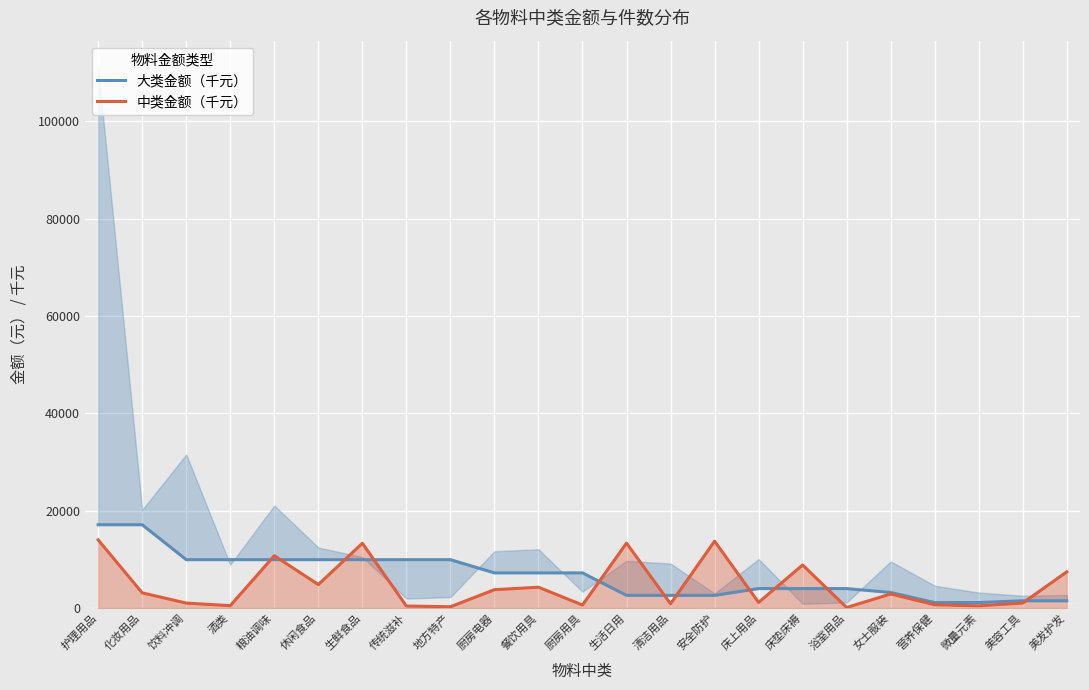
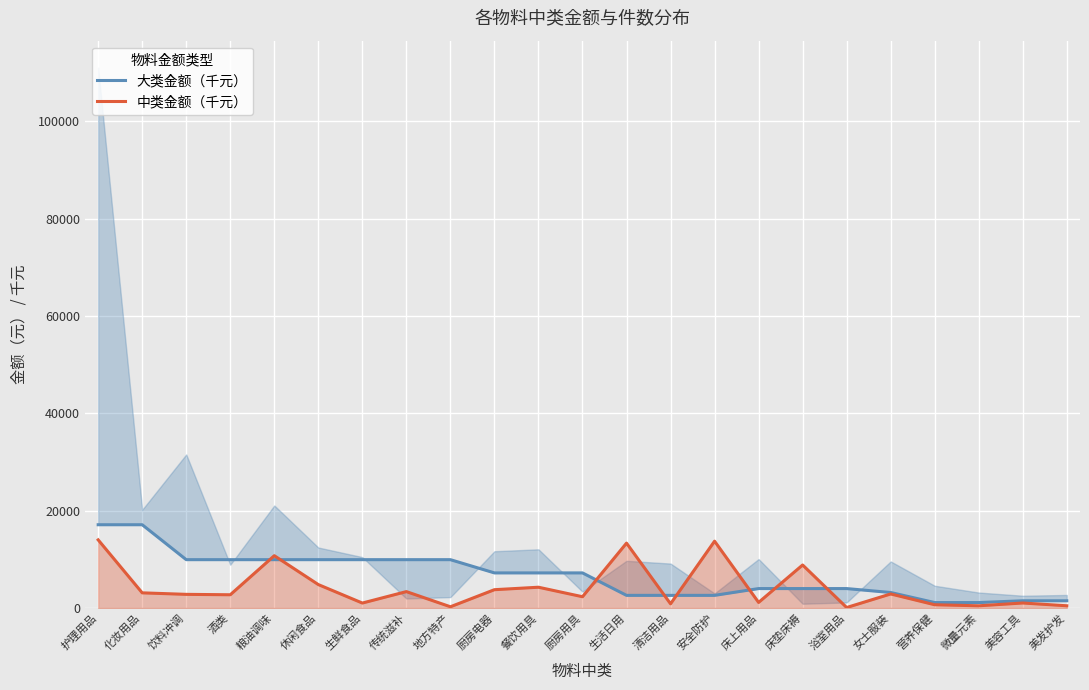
中类金额（千元）, 饮料冲调: 1000 -> 3000
中类金额（千元）, 酒类: 0 -> 3000
中类金额（千元）, 生鲜食品: 13000 -> 1000
中类金额（千元）, 传统滋补: 0 -> 3000
中类金额（千元）, 厨房用具: 1000 -> 2000
中类金额（千元）, 美发护发: 7000 -> 0
